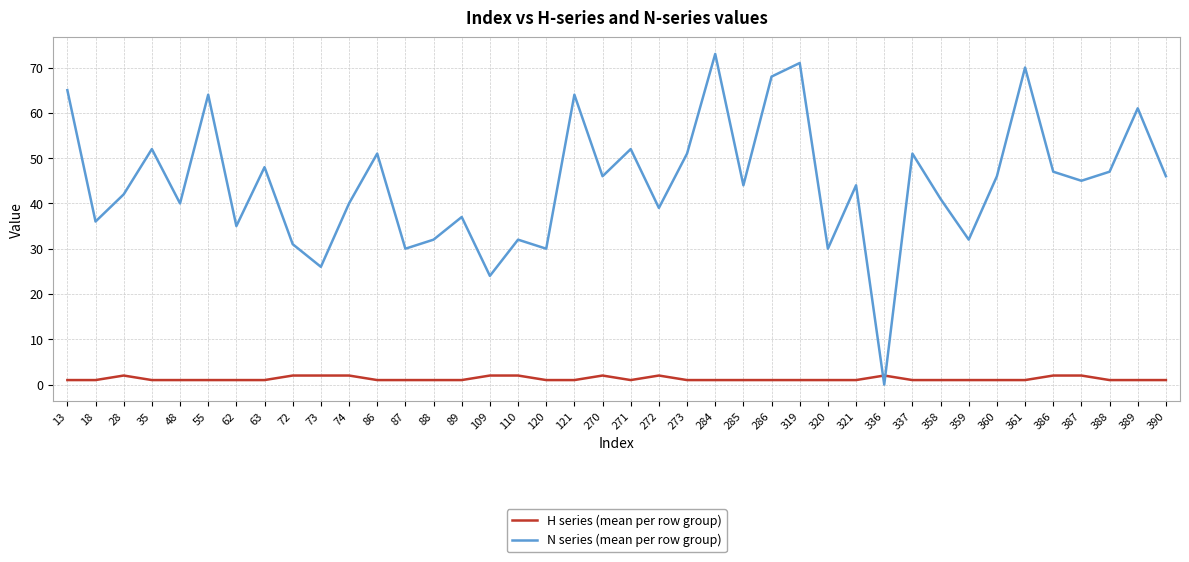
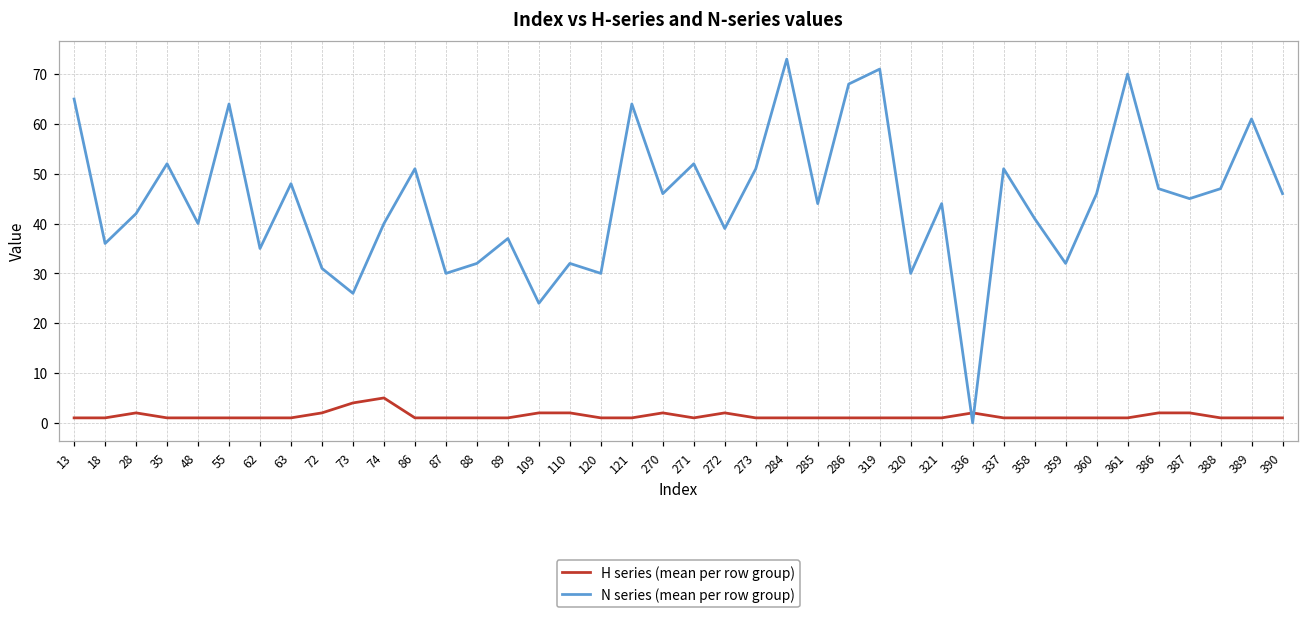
H series (mean per row group), 73: 2 -> 4
H series (mean per row group), 74: 2 -> 5
